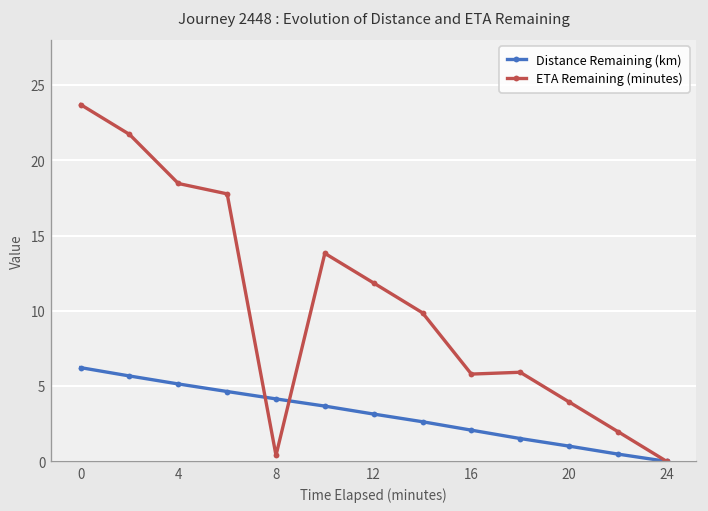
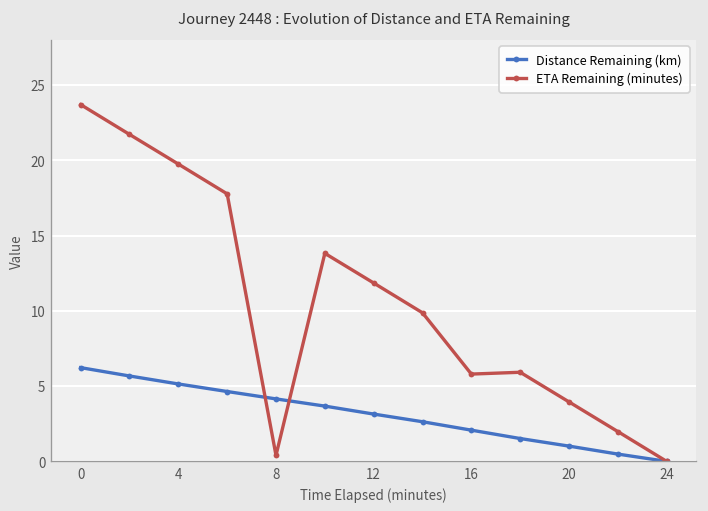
ETA Remaining (minutes), 4: 18.5 -> 19.8
